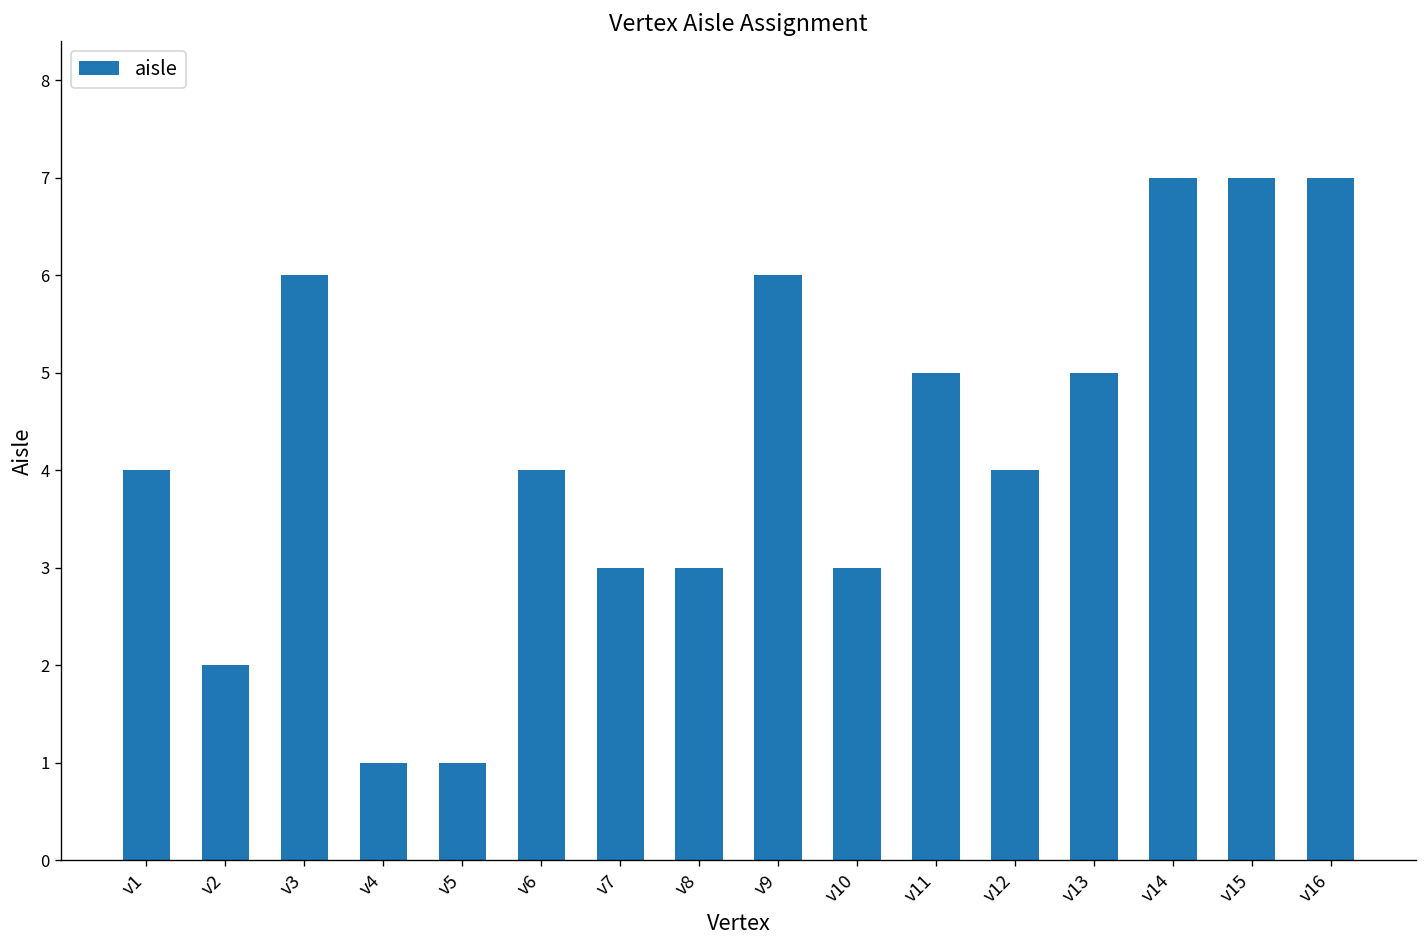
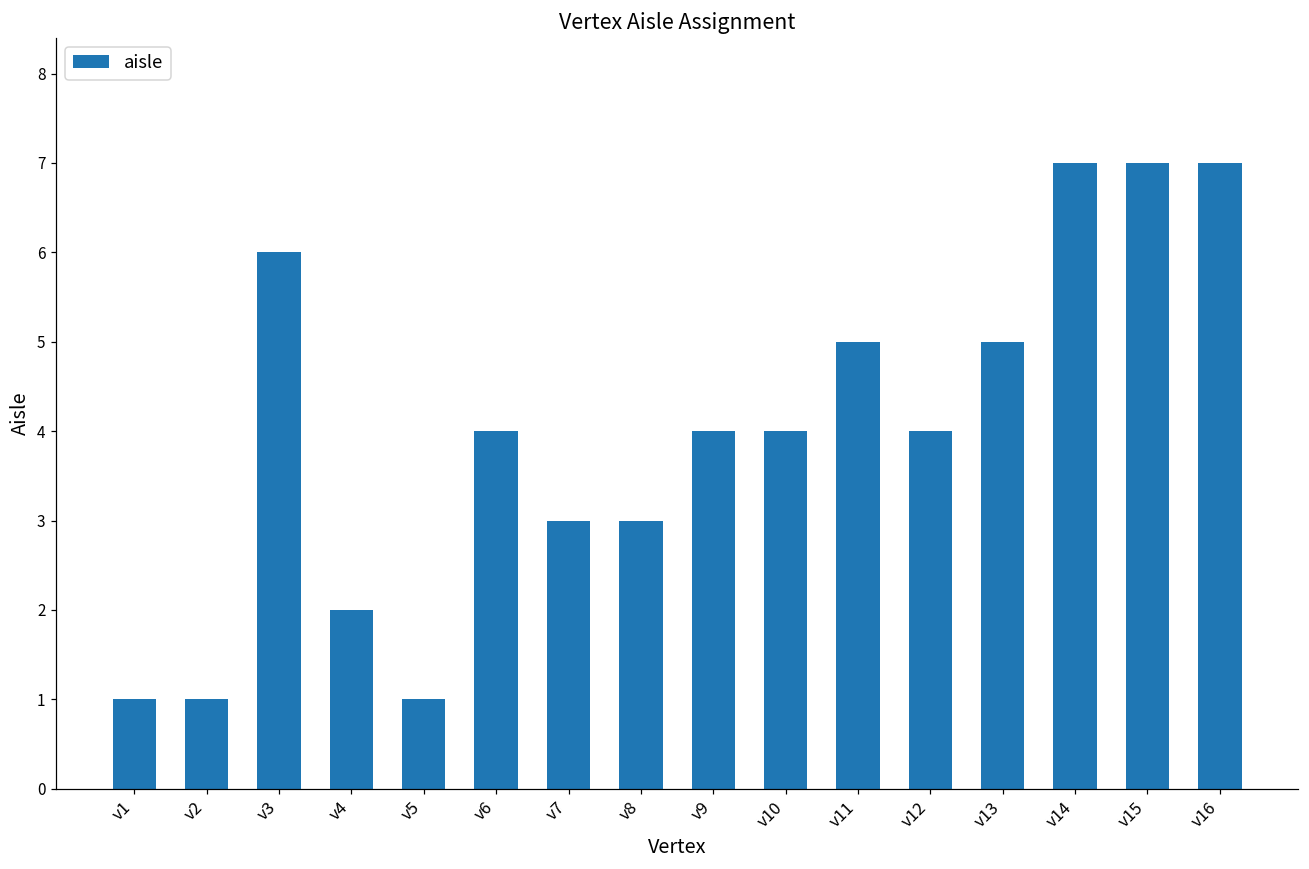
v1: 4 -> 1
v2: 2 -> 1
v4: 1 -> 2
v9: 6 -> 4
v10: 3 -> 4
